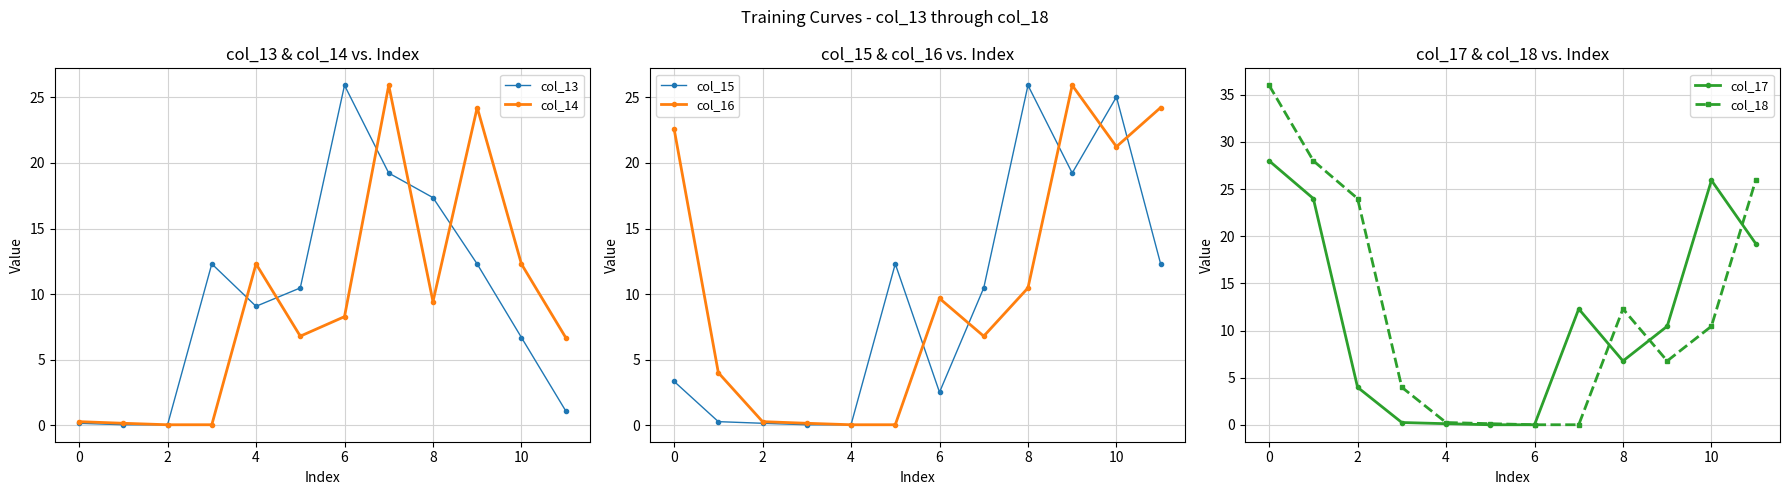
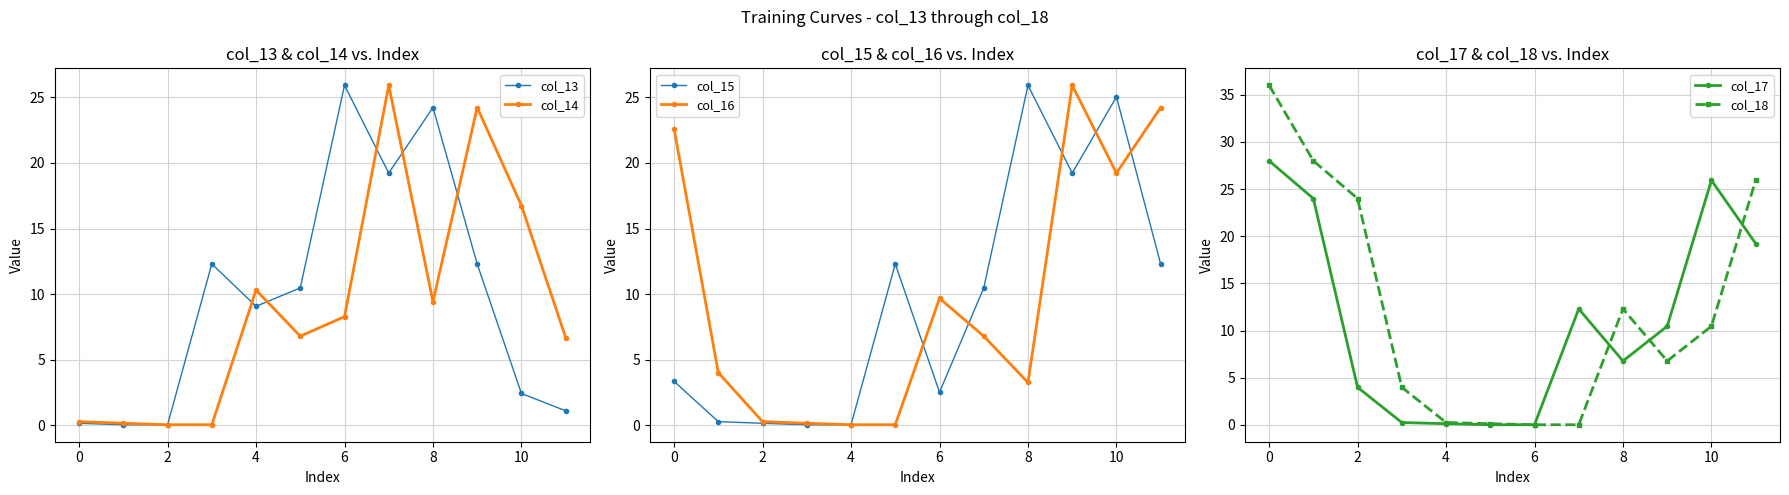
col_13 & col_14 vs. Index, col_14, 4: 12.3 -> 10.3
col_13 & col_14 vs. Index, col_13, 8: 17.4 -> 24.2
col_13 & col_14 vs. Index, col_13, 10: 6.7 -> 2.4
col_13 & col_14 vs. Index, col_14, 10: 12.3 -> 16.8
col_15 & col_16 vs. Index, col_16, 8: 10.5 -> 3.3
col_15 & col_16 vs. Index, col_16, 10: 21.2 -> 19.2
